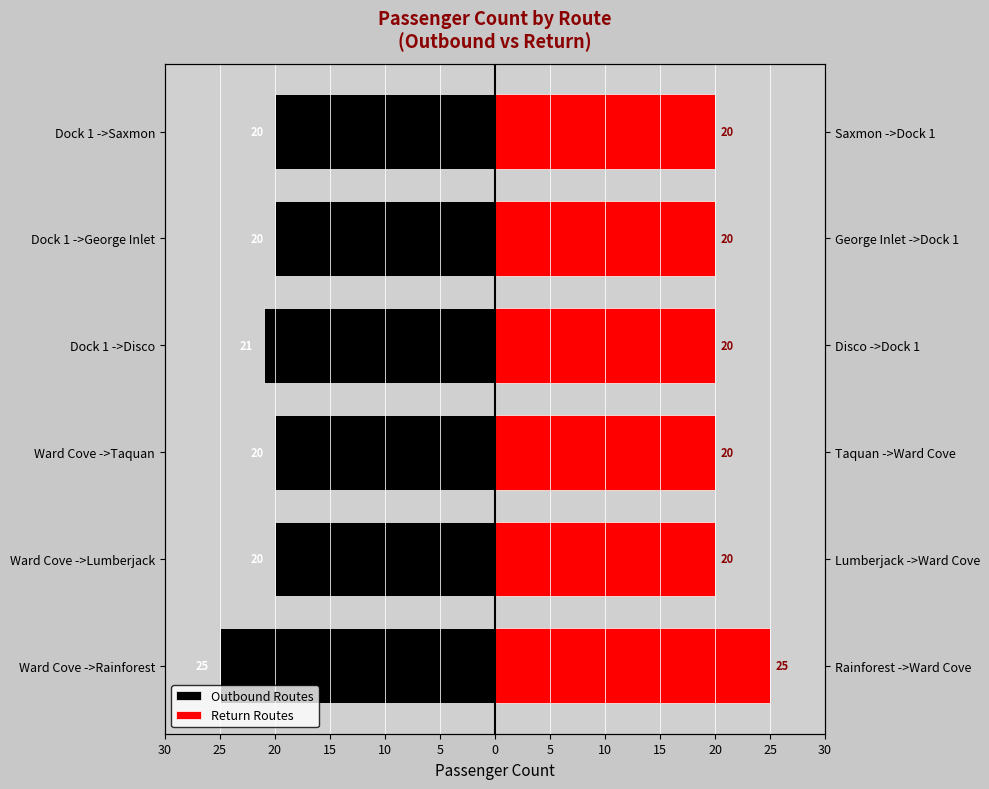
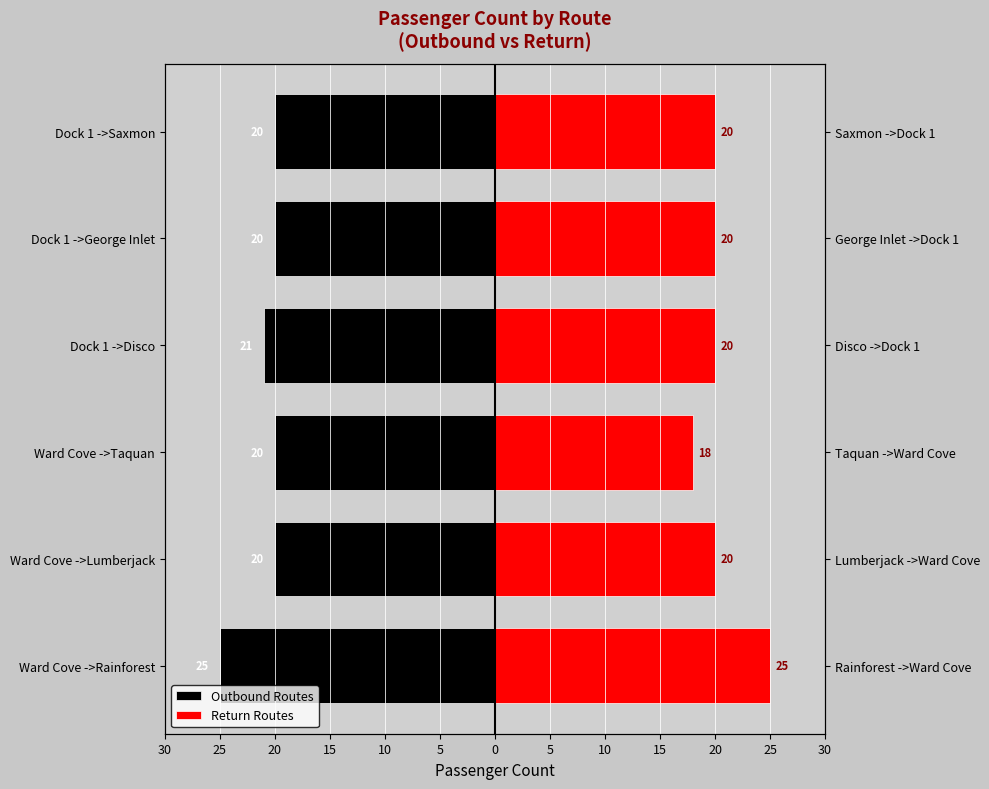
Return Routes, Ward Cove ->Taquan: 20 -> 18
